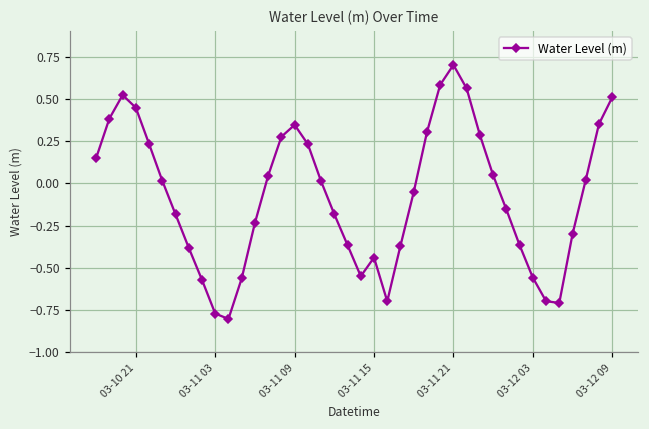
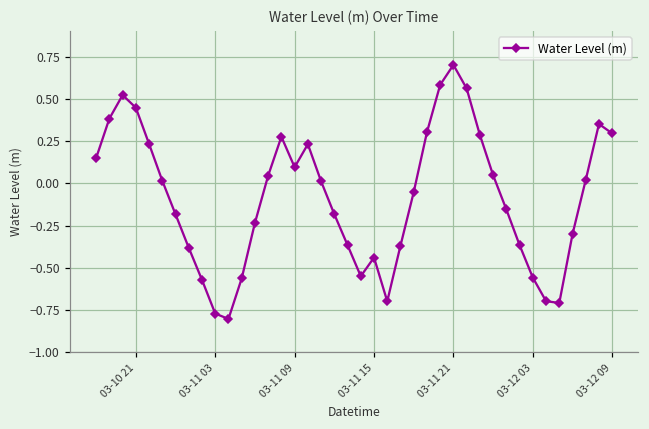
03-11 09: 0.35 -> 0.10
03-12 09: 0.51 -> 0.30
